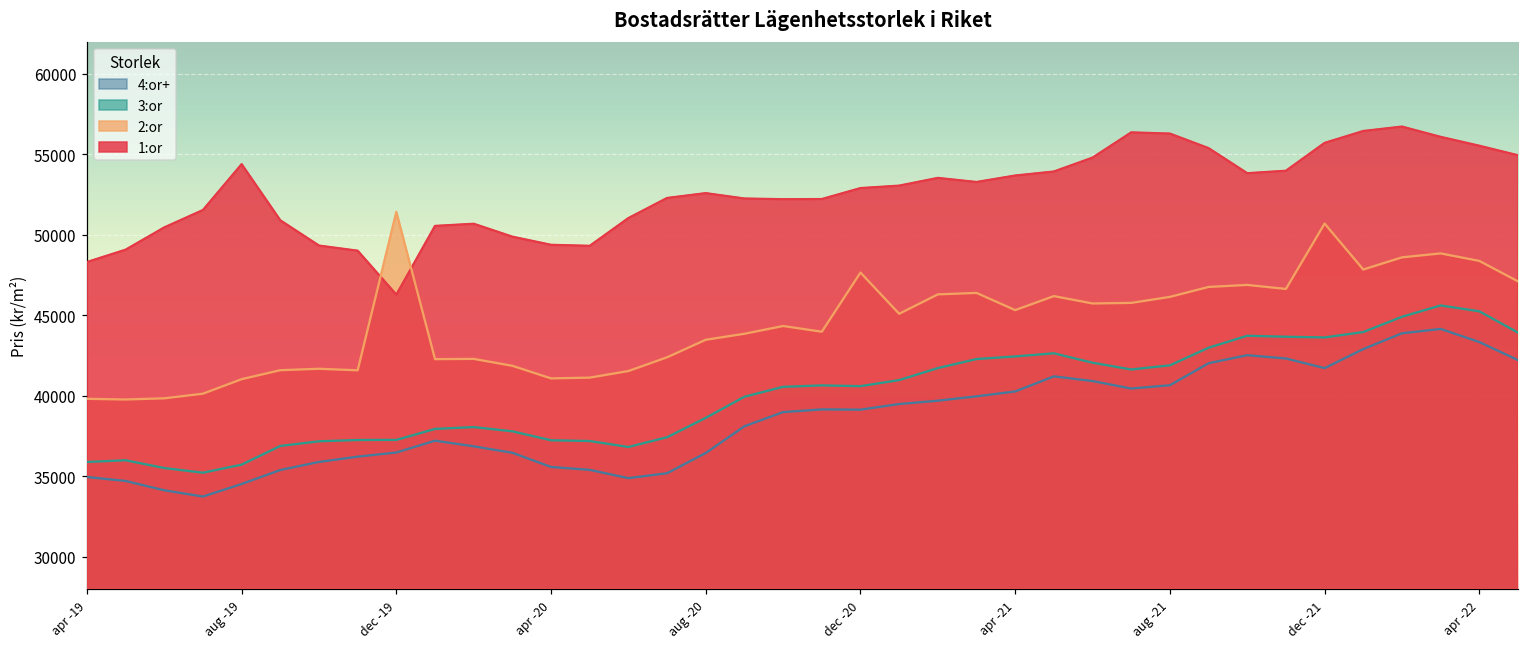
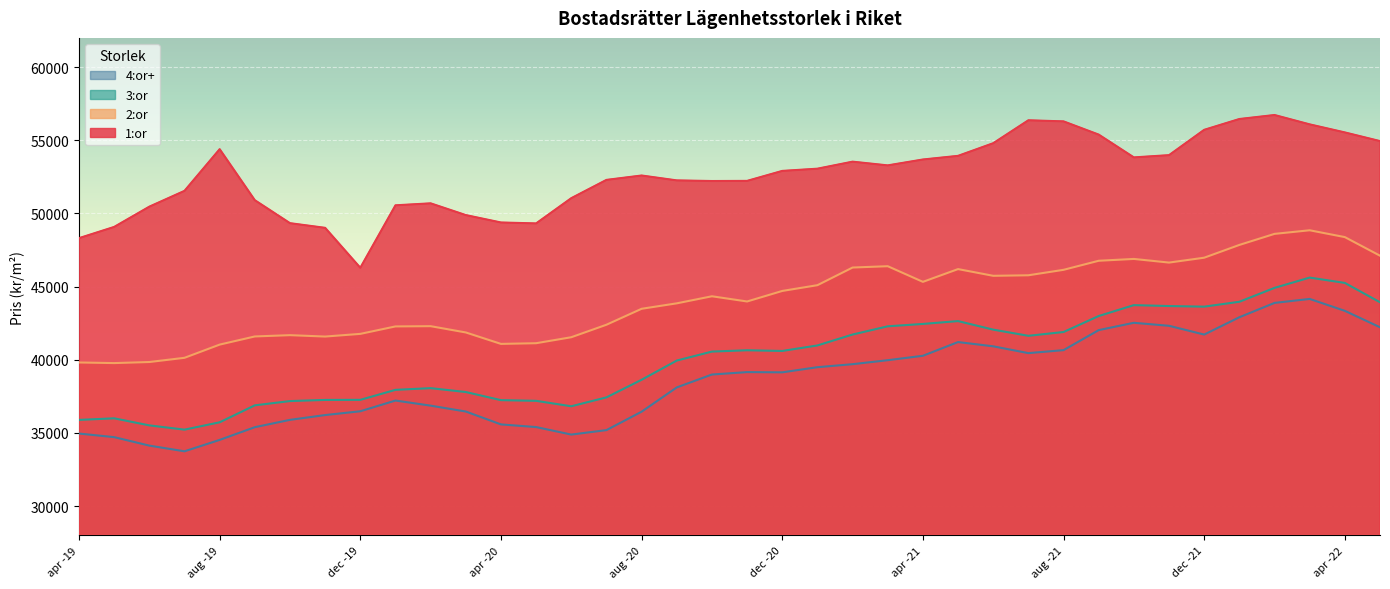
2:or, dec -19: 51400 -> 41800
2:or, dec -20: 47700 -> 44700
2:or, dec -21: 50700 -> 47000
